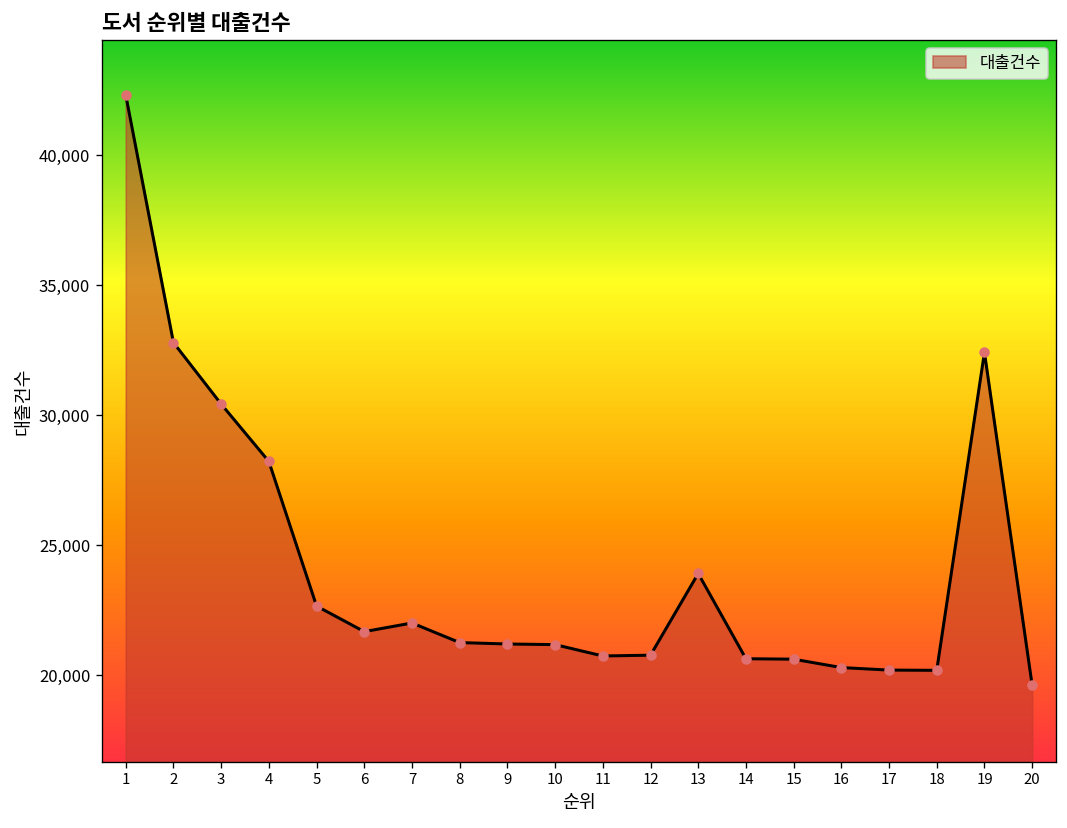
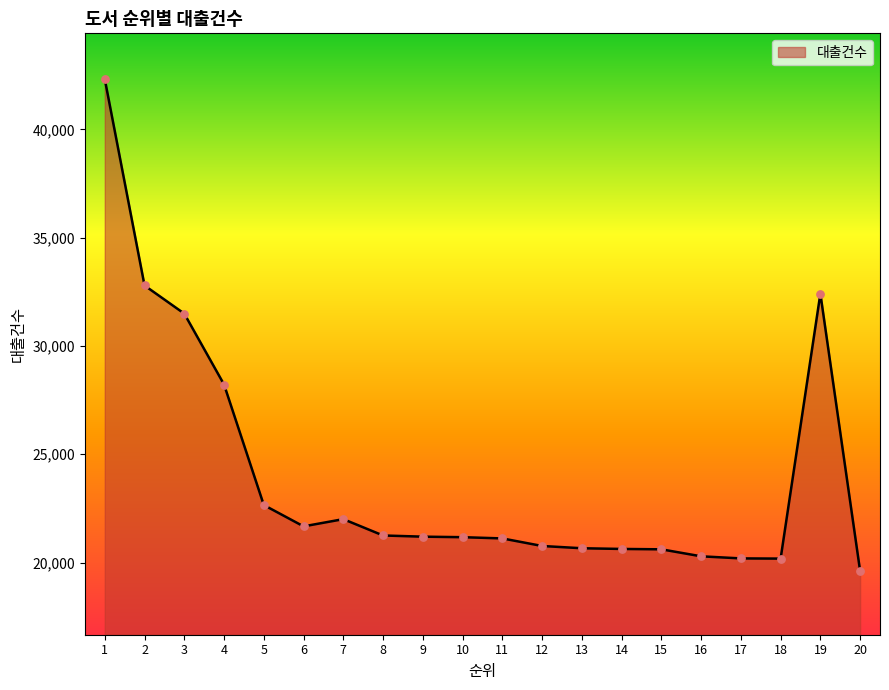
3: 30,400 -> 31,500
11: 20,700 -> 21,100
13: 23,900 -> 20,700
